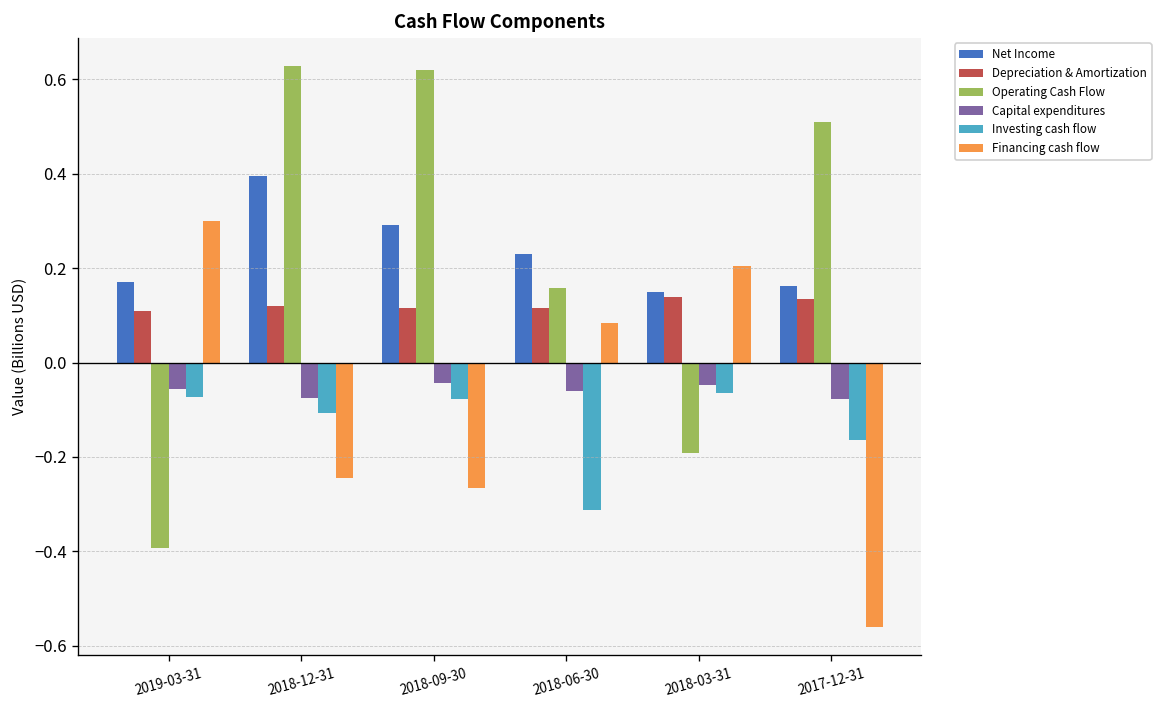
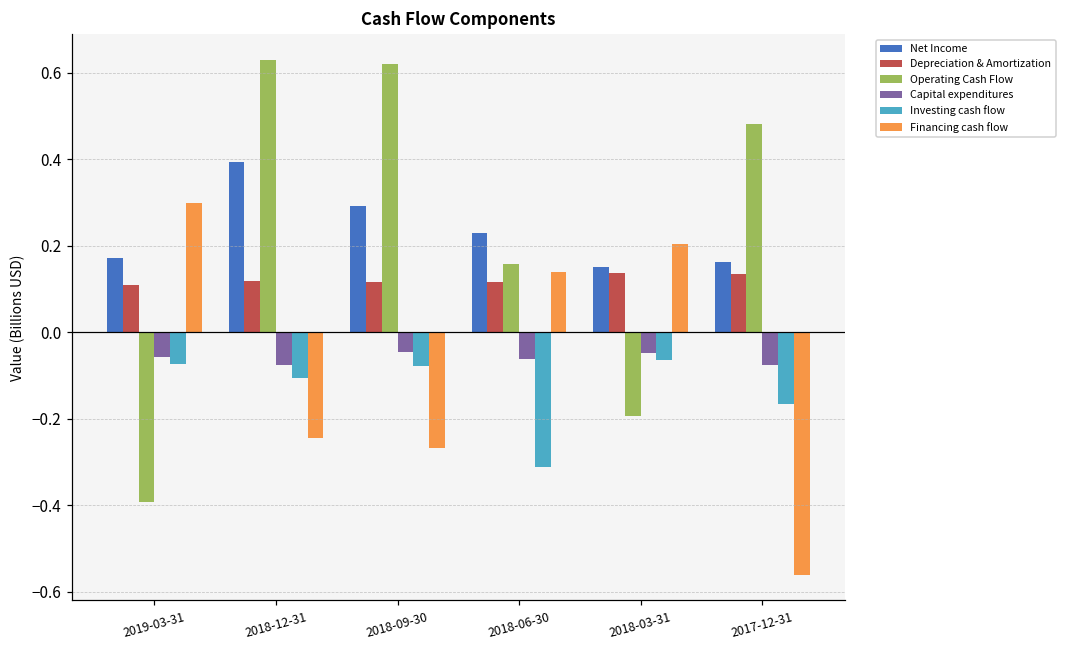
Financing cash flow, 2018-06-30: 0.08 -> 0.14
Operating Cash Flow, 2017-12-31: 0.51 -> 0.48
